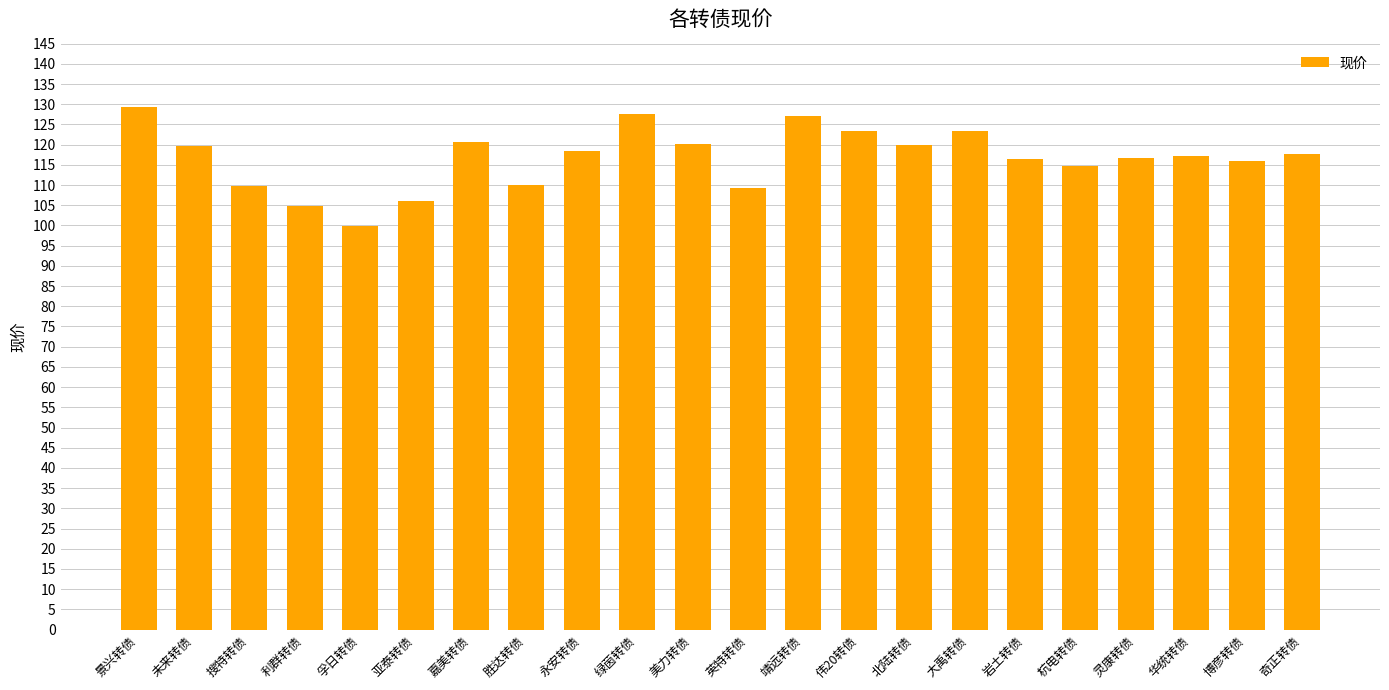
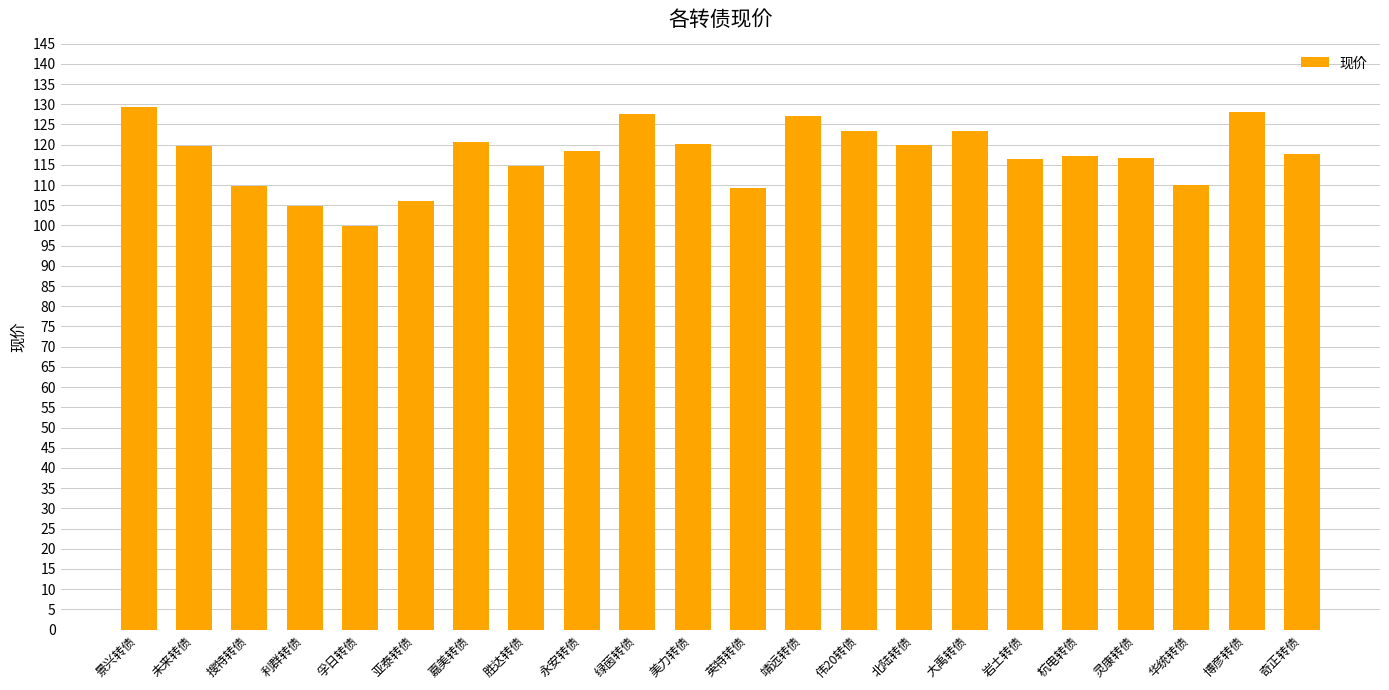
胜达转债: 110 -> 115
杭电转债: 115 -> 117
华统转债: 117 -> 110
博彦转债: 116 -> 128
